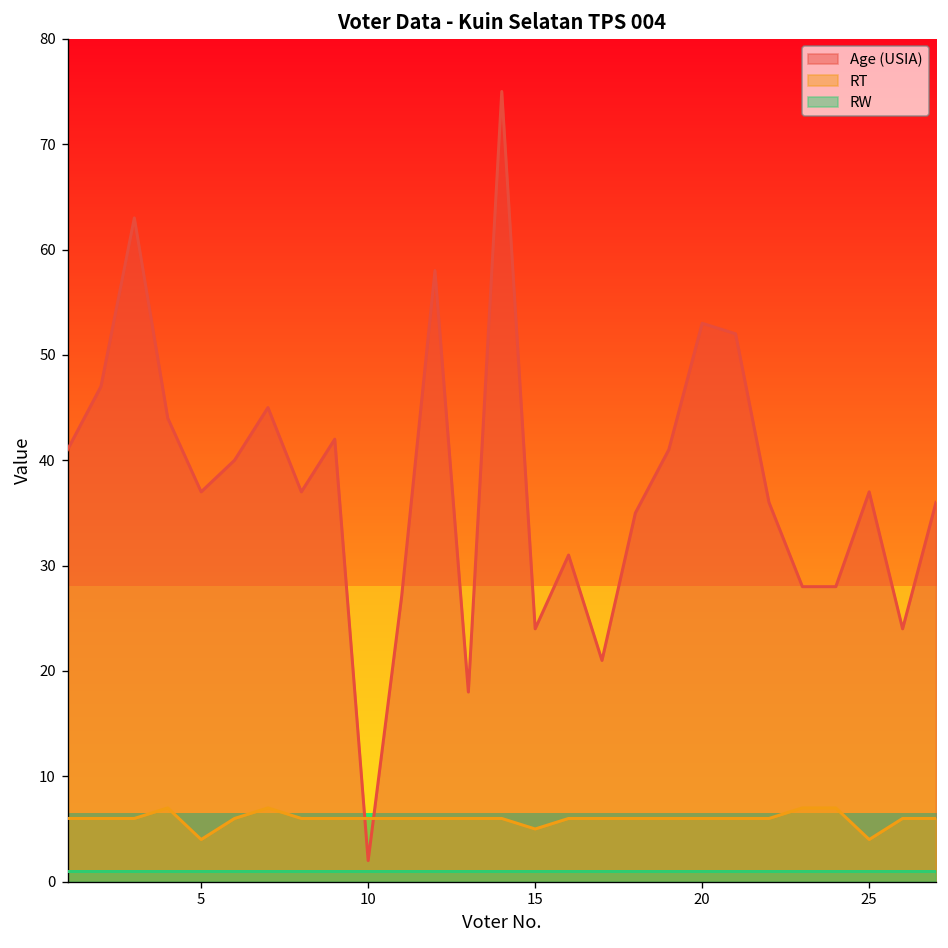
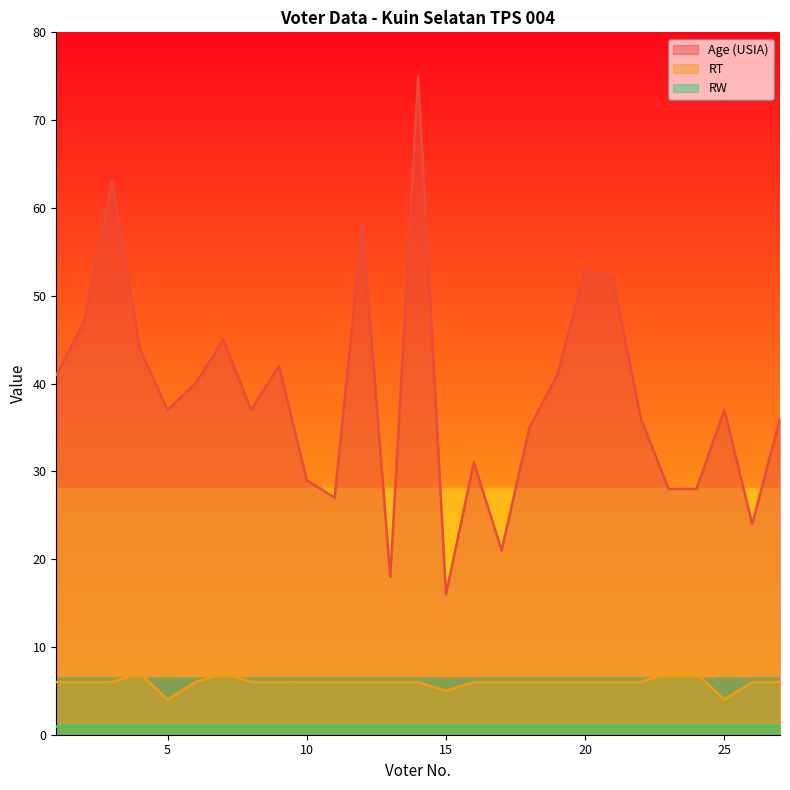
Age (USIA), 10: 2 -> 29
Age (USIA), 15: 24 -> 16
